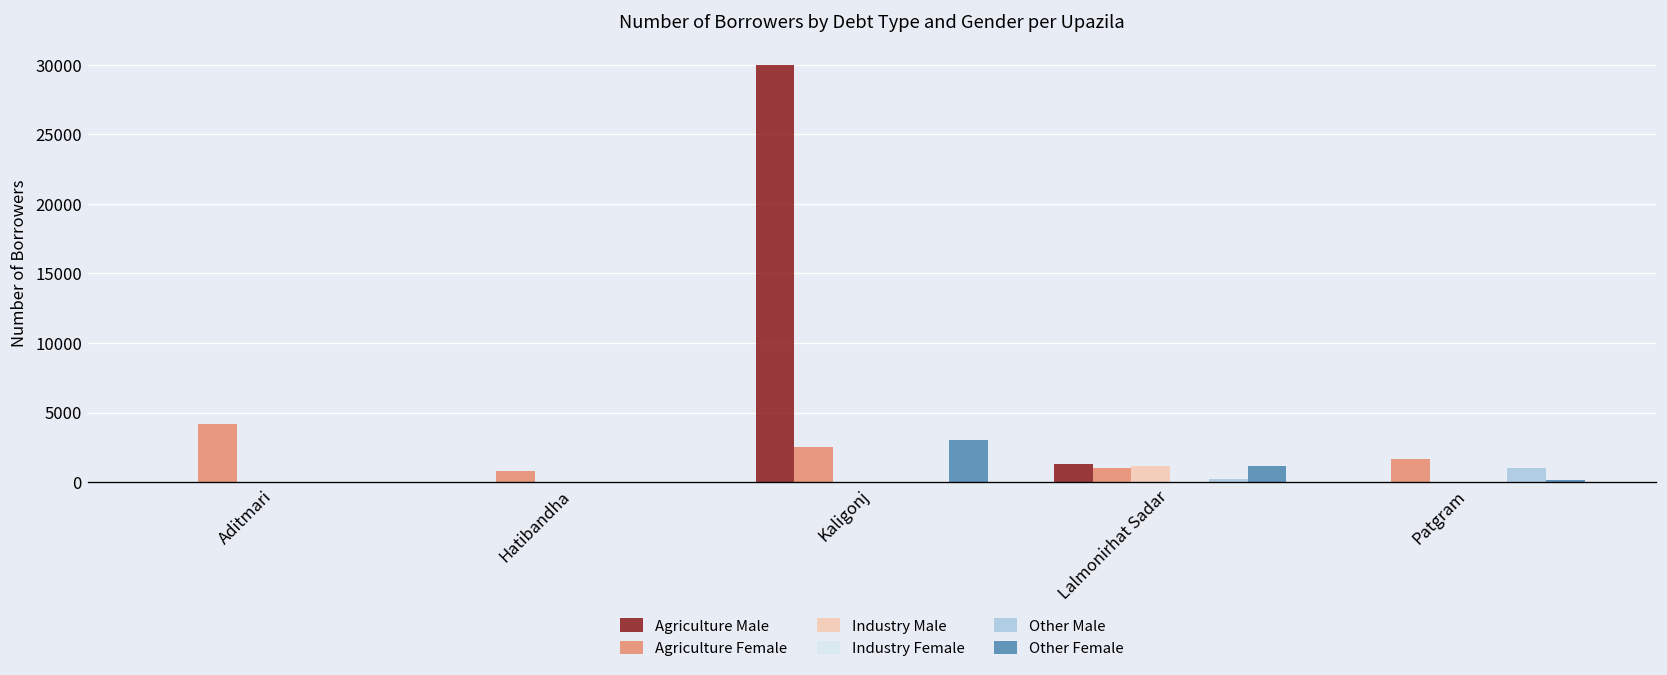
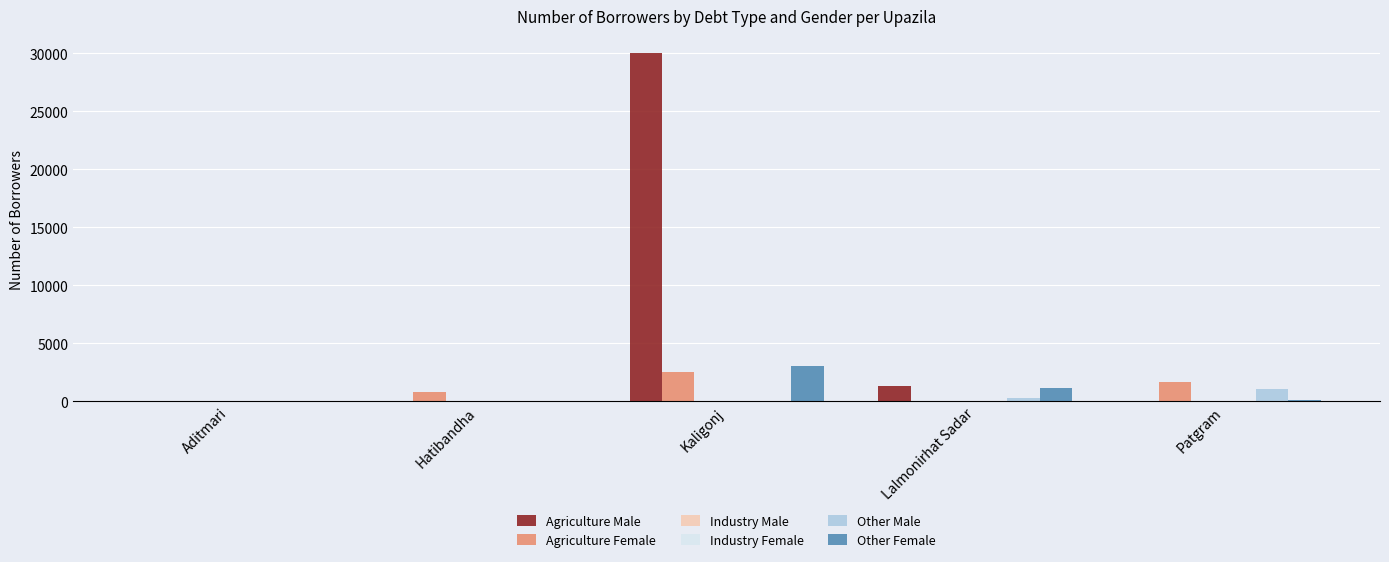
Agriculture Female, Aditmari: 4100 -> 0
Agriculture Female, Lalmonirhat Sadar: 1000 -> 0
Industry Male, Lalmonirhat Sadar: 1200 -> 0
